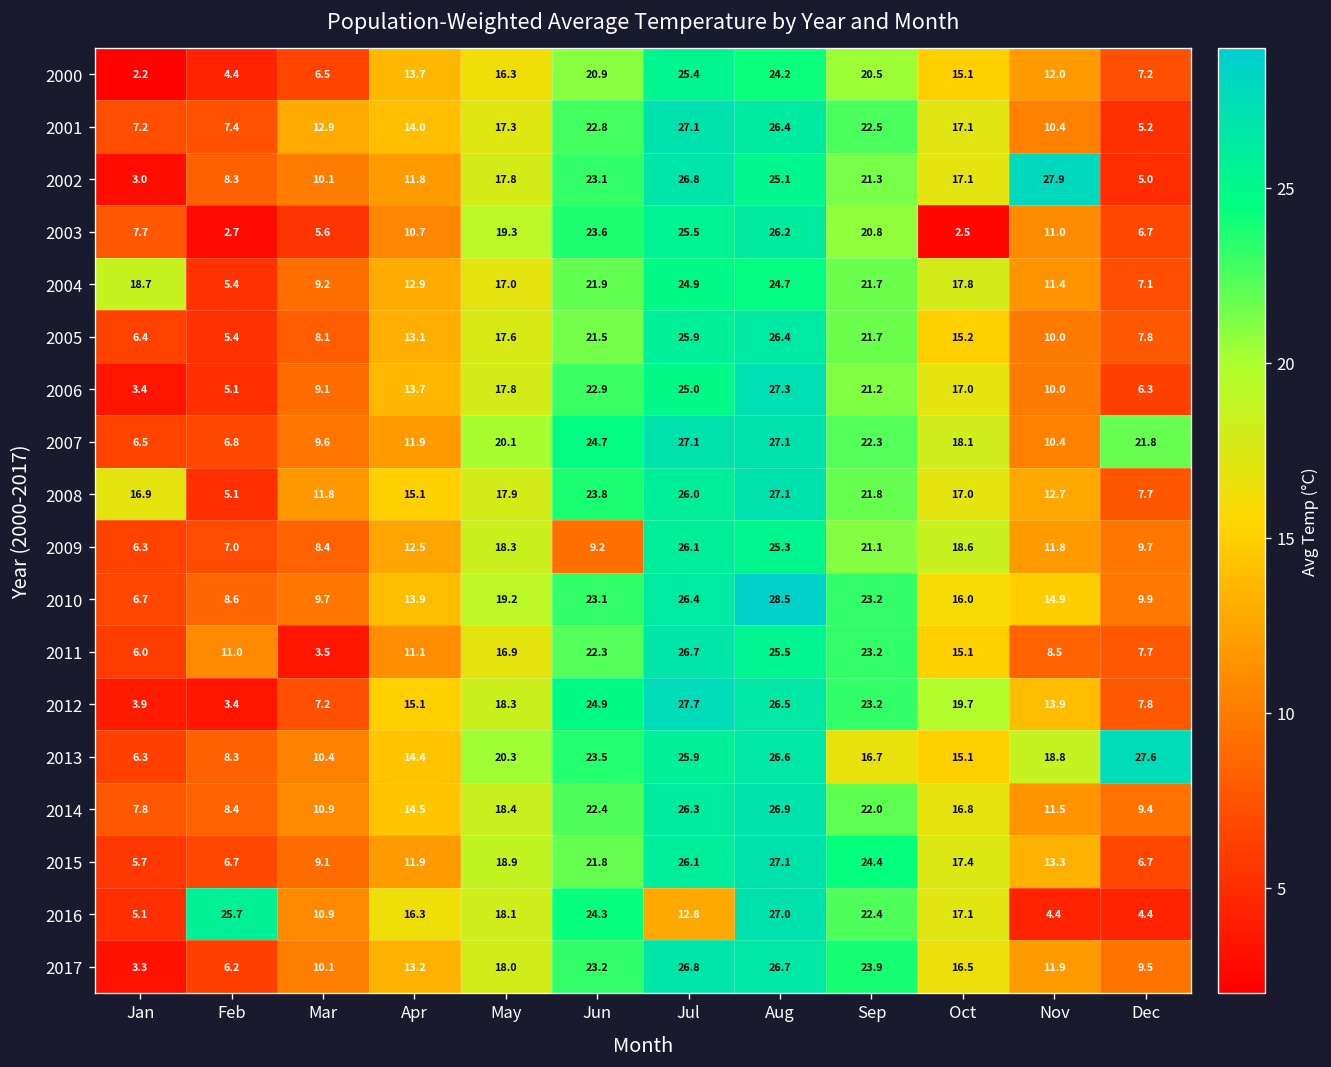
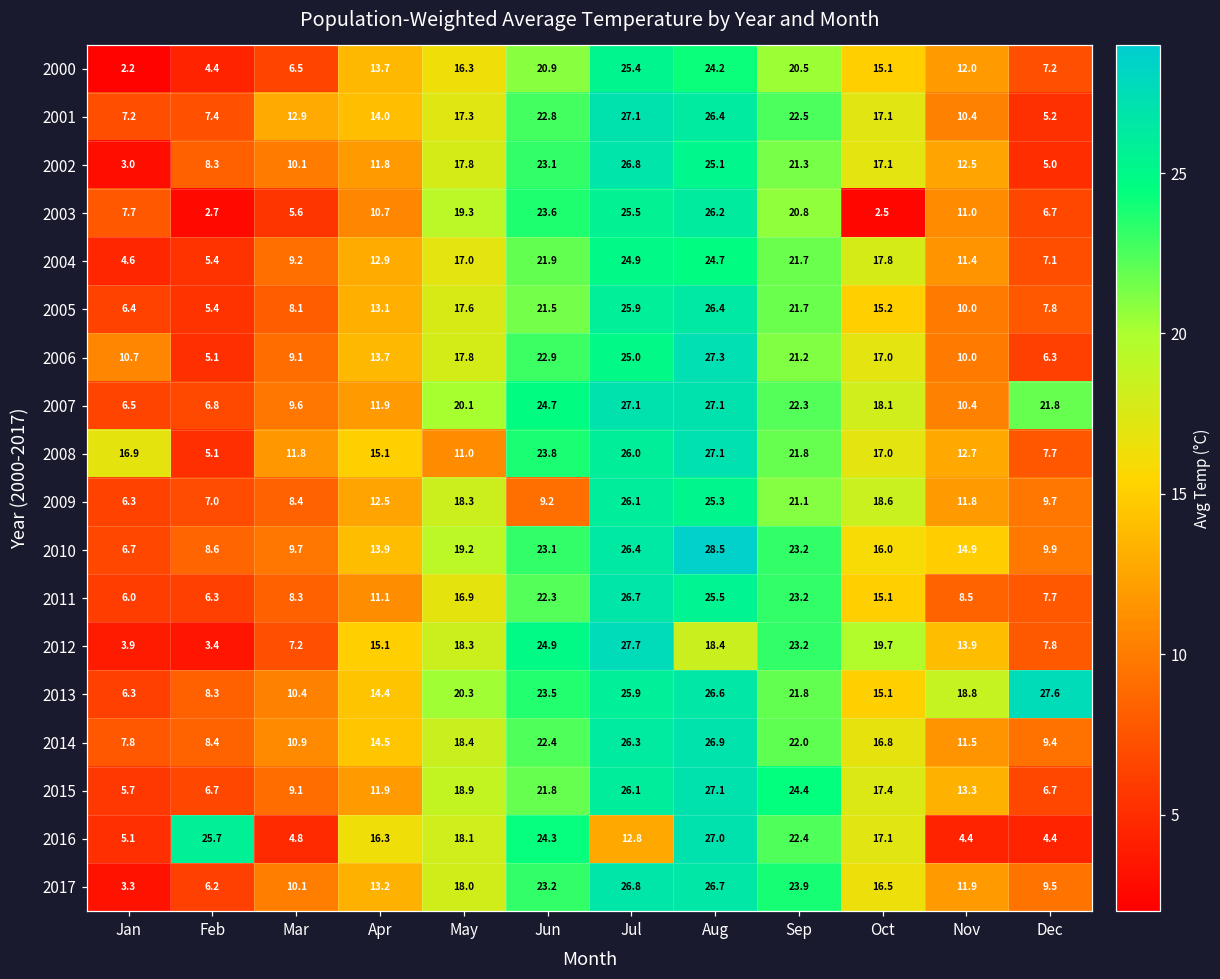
2002, Nov: 27.9 -> 12.5
2004, Jan: 18.7 -> 4.6
2006, Jan: 3.4 -> 10.7
2008, May: 17.9 -> 11.0
2011, Feb: 11.0 -> 6.3
2011, Mar: 3.5 -> 8.3
2012, Aug: 26.5 -> 18.4
2013, Sep: 16.7 -> 21.8
2016, Mar: 10.9 -> 4.8
